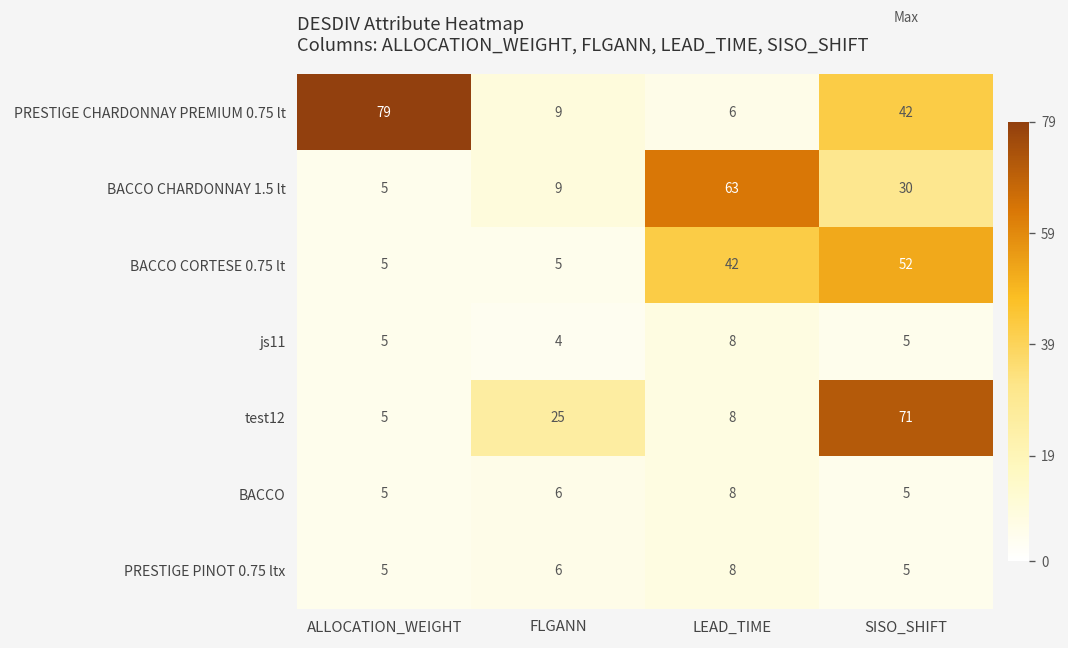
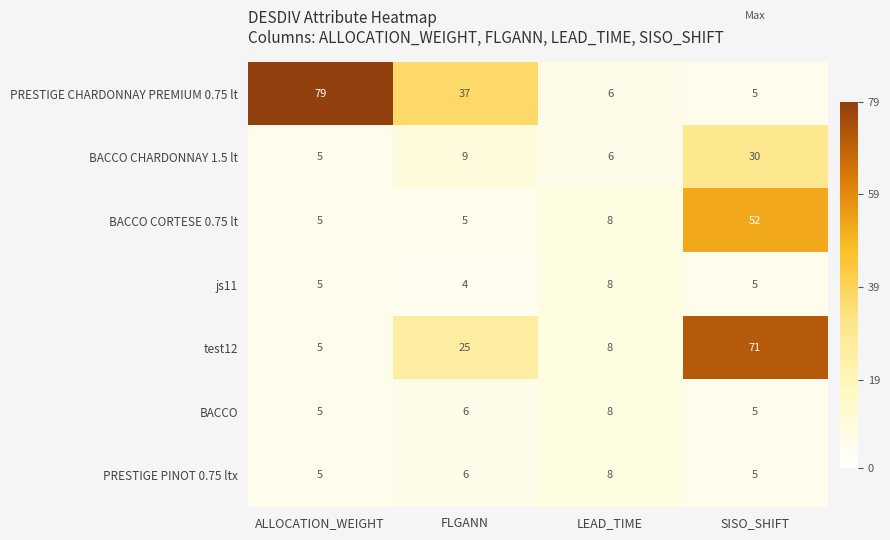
PRESTIGE CHARDONNAY PREMIUM 0.75 lt, FLGANN: 9 -> 37
PRESTIGE CHARDONNAY PREMIUM 0.75 lt, SISO_SHIFT: 42 -> 5
BACCO CHARDONNAY 1.5 lt, LEAD_TIME: 63 -> 6
BACCO CORTESE 0.75 lt, LEAD_TIME: 42 -> 8
